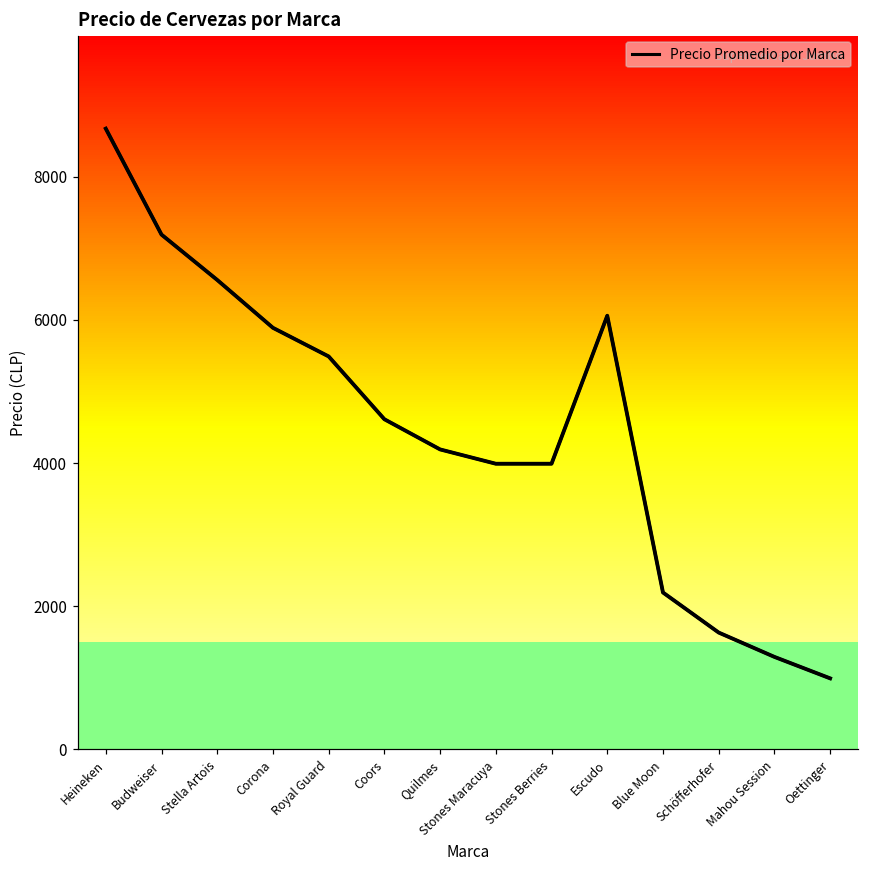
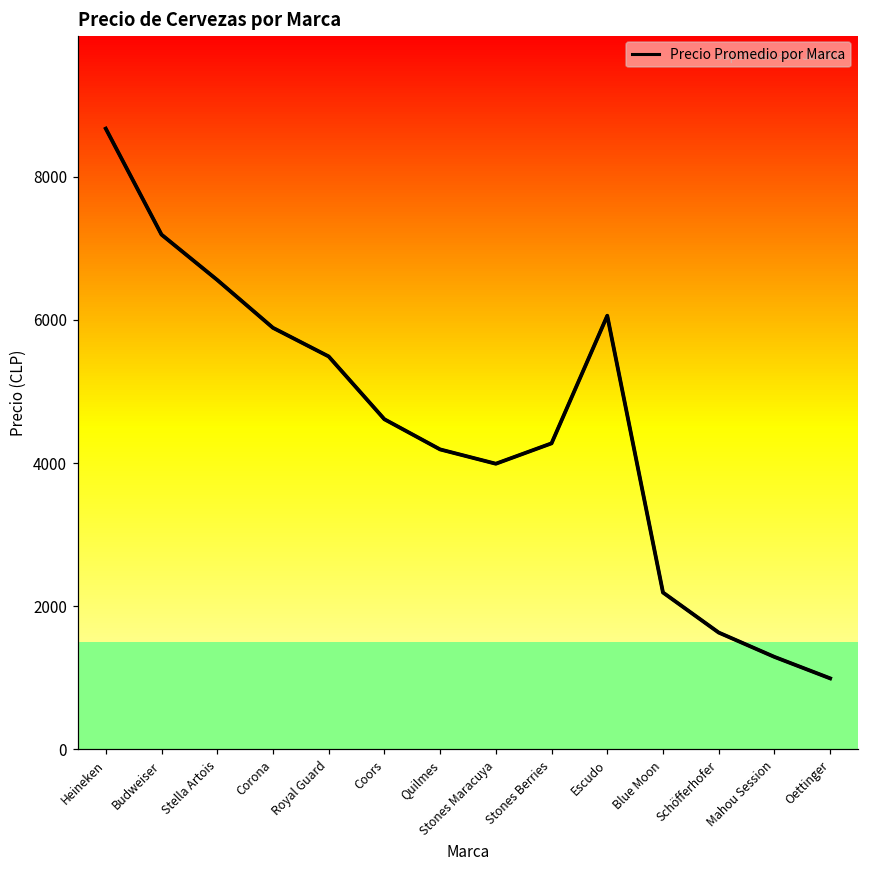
Precio Promedio por Marca, Stones Berries: 4000 -> 4300
